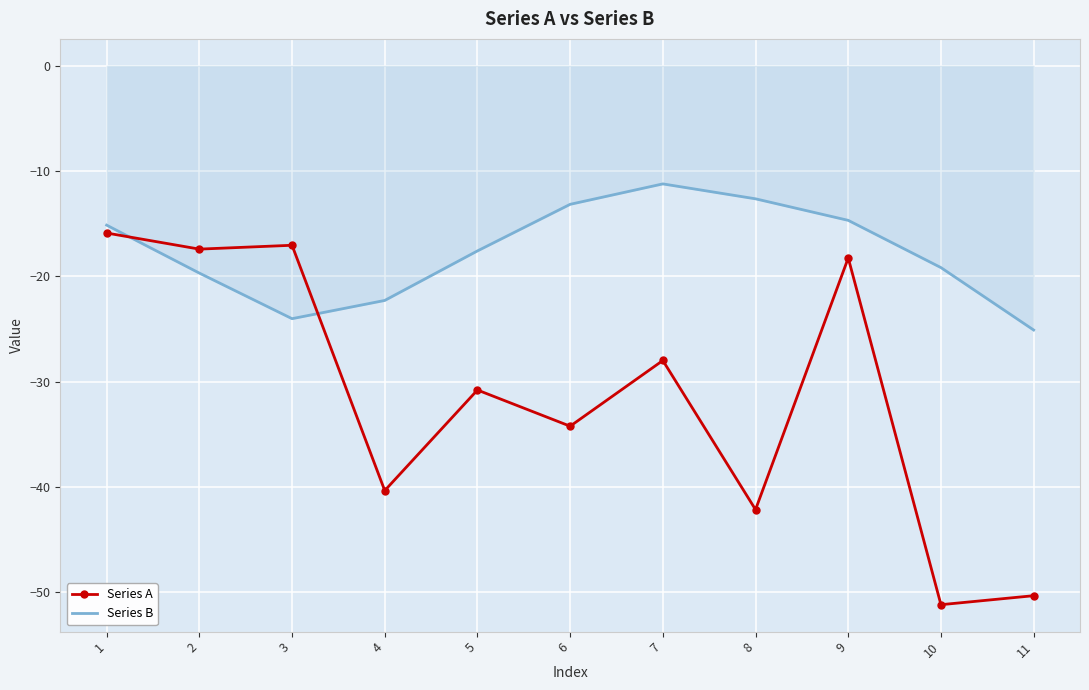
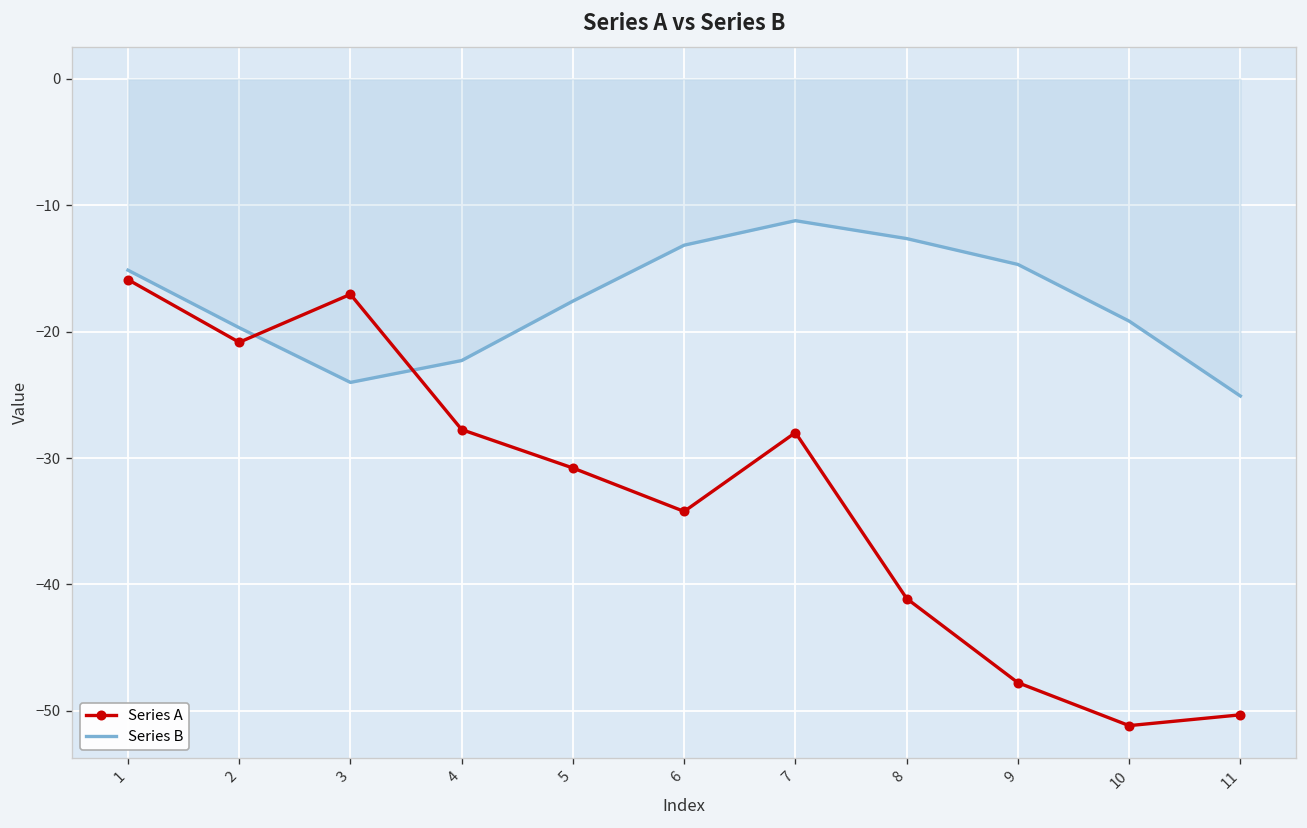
Series A, 2: -17.4 -> -20.8
Series A, 4: -40.3 -> -27.8
Series A, 8: -42.1 -> -41.1
Series A, 9: -18.2 -> -47.8
